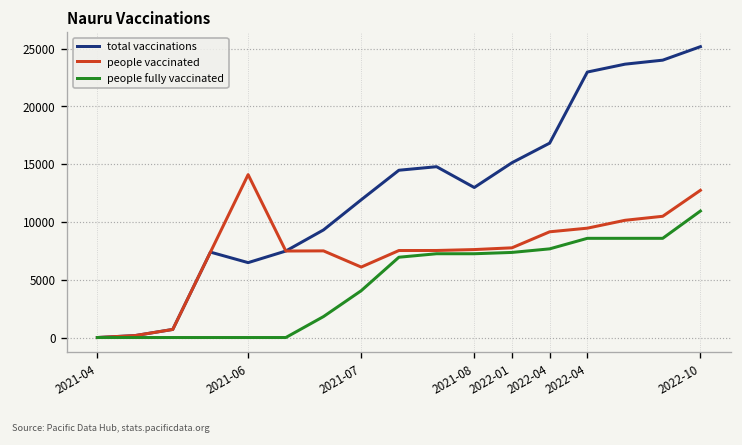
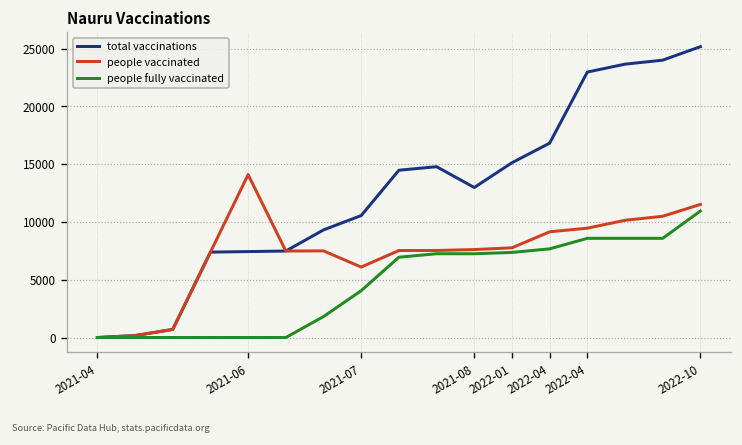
total vaccinations, 2021-06: 6000 -> 7000
total vaccinations, 2021-07: 12000 -> 11000
people vaccinated, 2022-10: 13000 -> 12000
